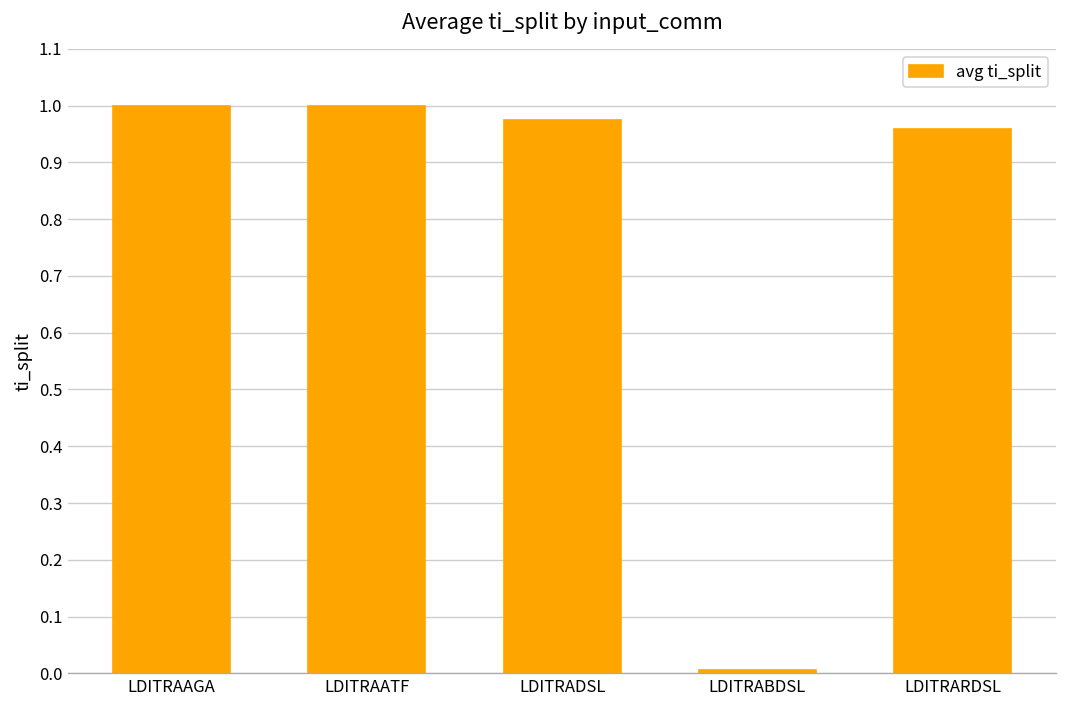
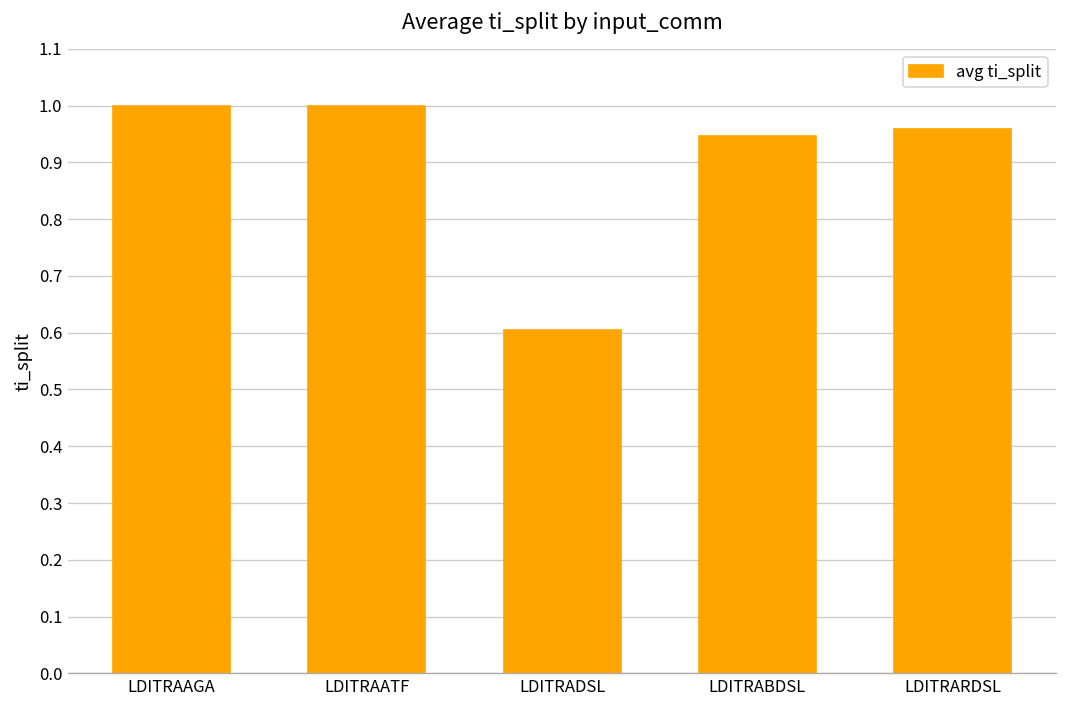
LDITRADSL: 0.97 -> 0.60
LDITRABDSL: 0.01 -> 0.95
